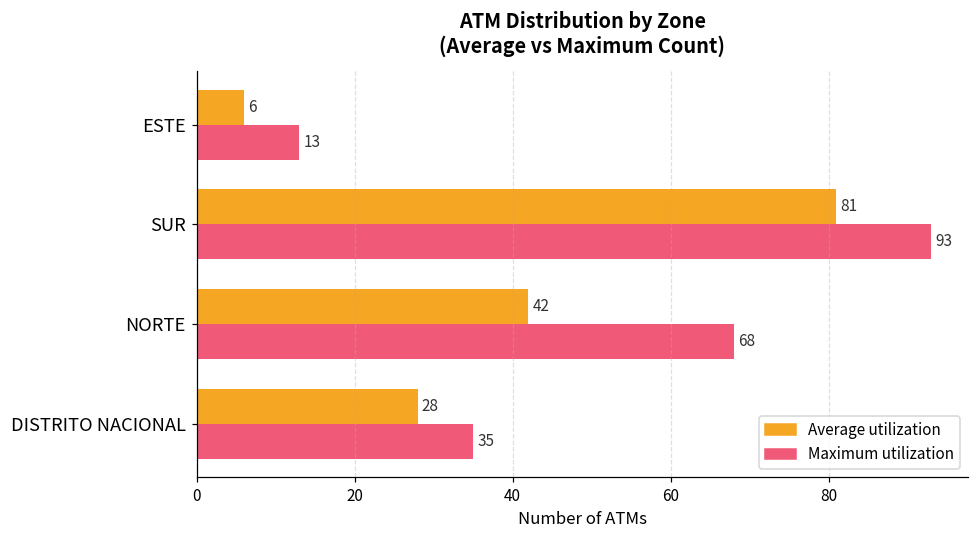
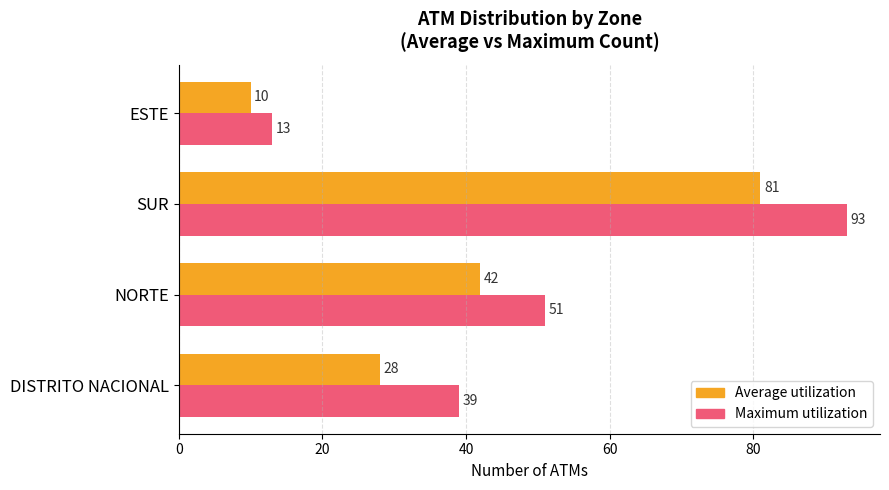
Average utilization, ESTE: 6 -> 10
Maximum utilization, NORTE: 68 -> 51
Maximum utilization, DISTRITO NACIONAL: 35 -> 39
